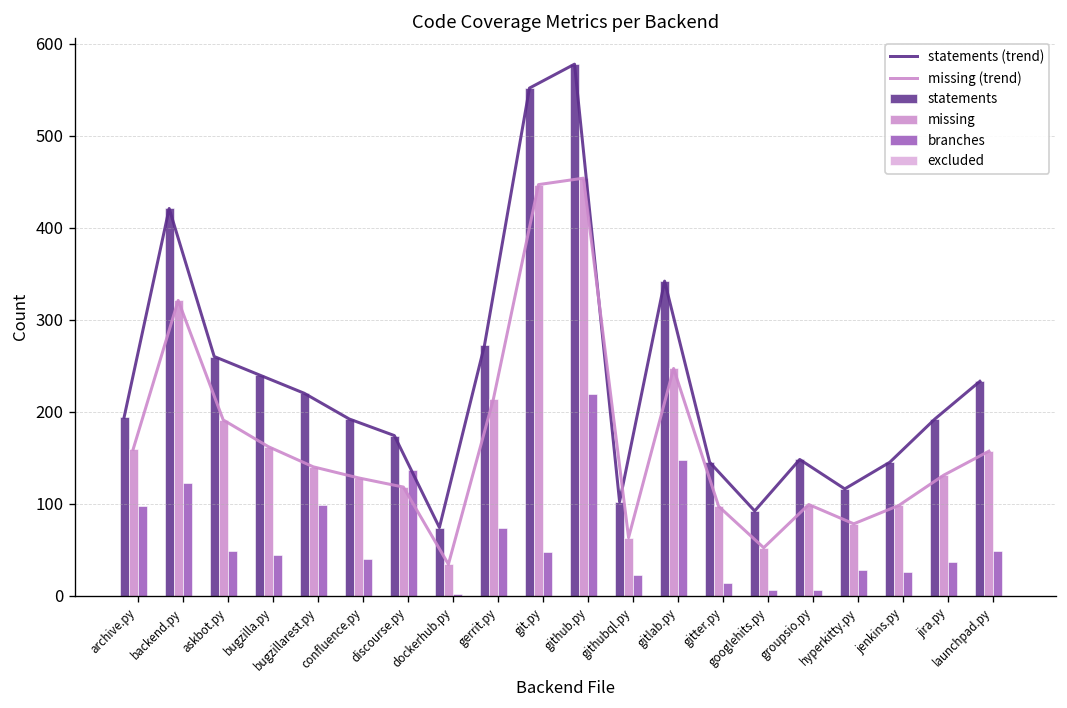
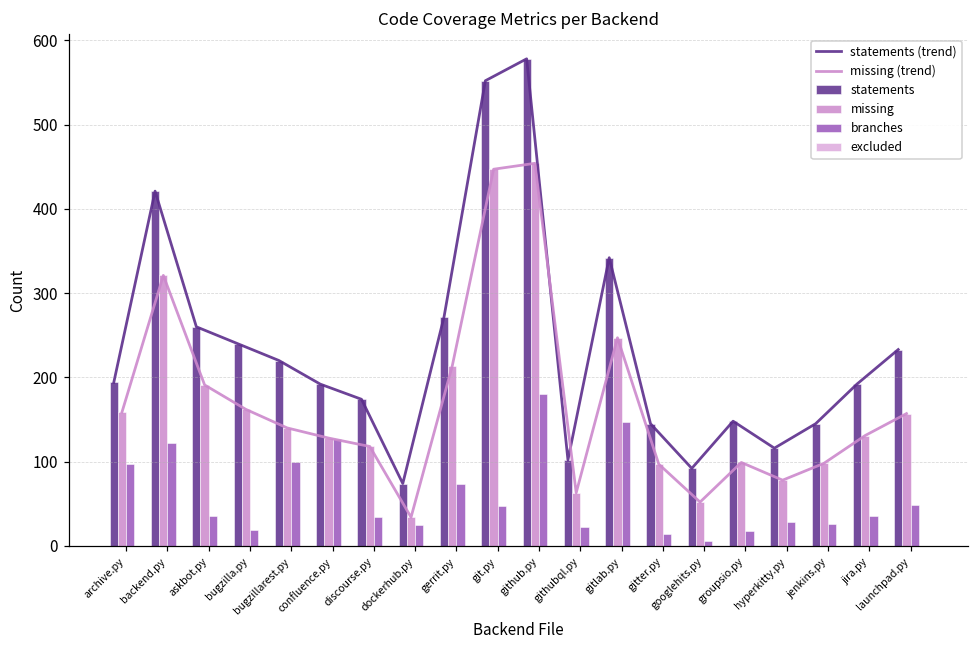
branches, askbot.py: 50 -> 40
branches, bugzilla.py: 40 -> 20
branches, confluence.py: 40 -> 130
branches, discourse.py: 140 -> 30
branches, dockerhub.py: 0 -> 30
branches, github.py: 220 -> 180
branches, groupsio.py: 10 -> 20
